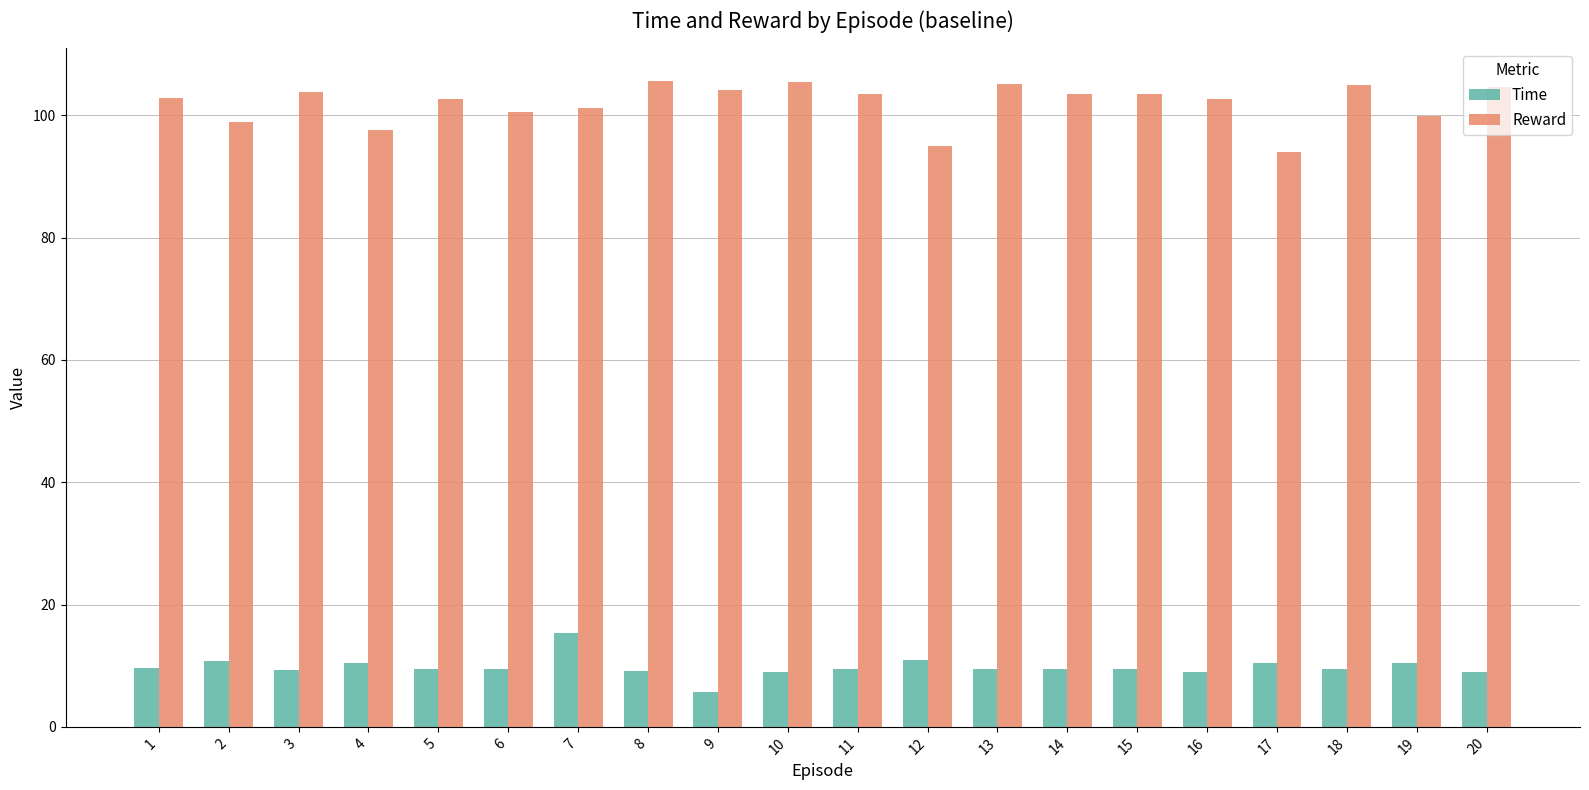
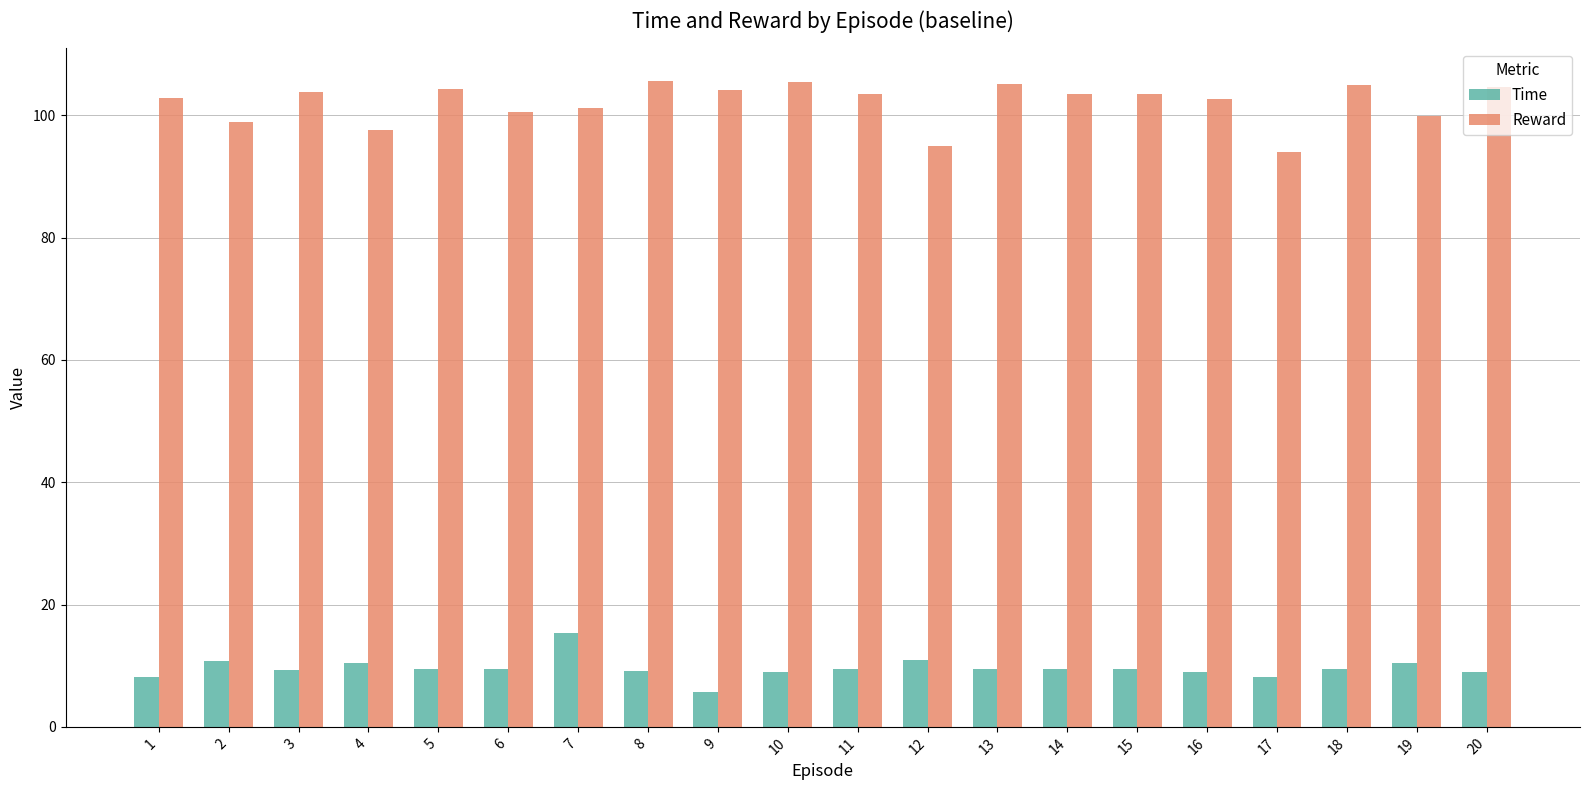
Time, 1: 10 -> 8
Reward, 5: 103 -> 104
Time, 17: 10 -> 8
